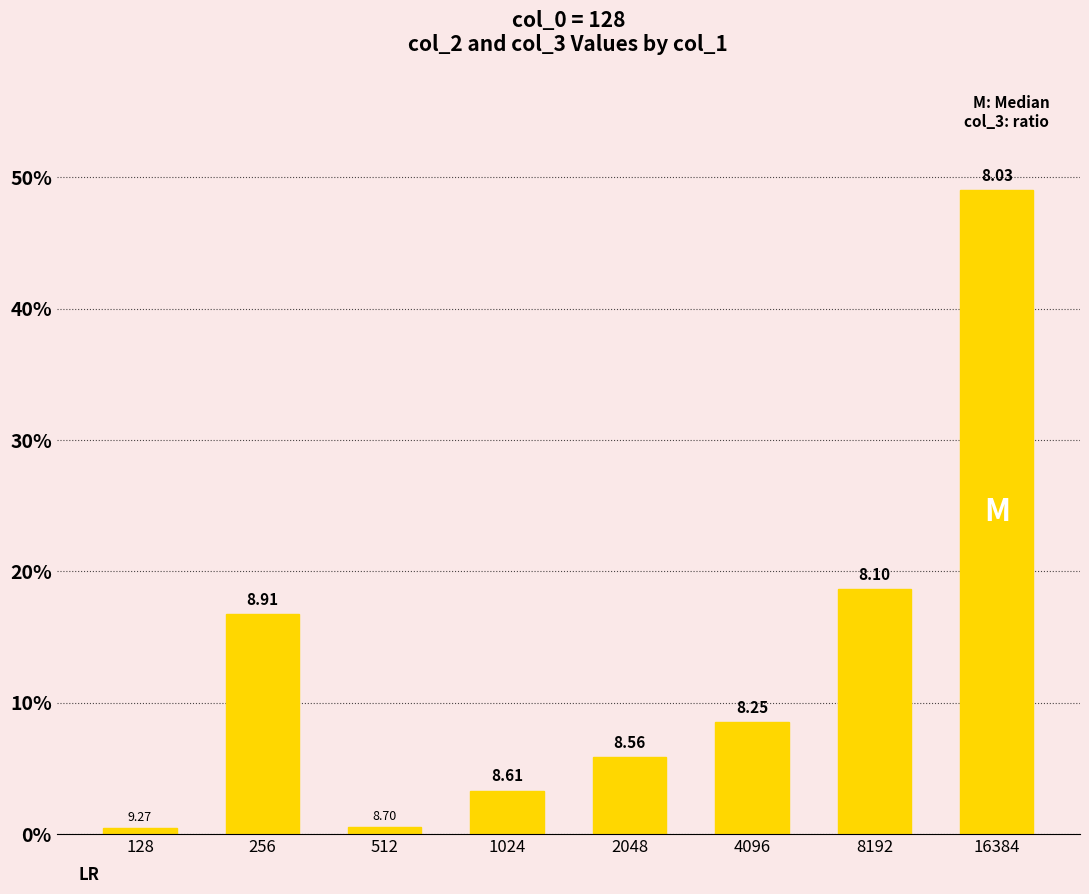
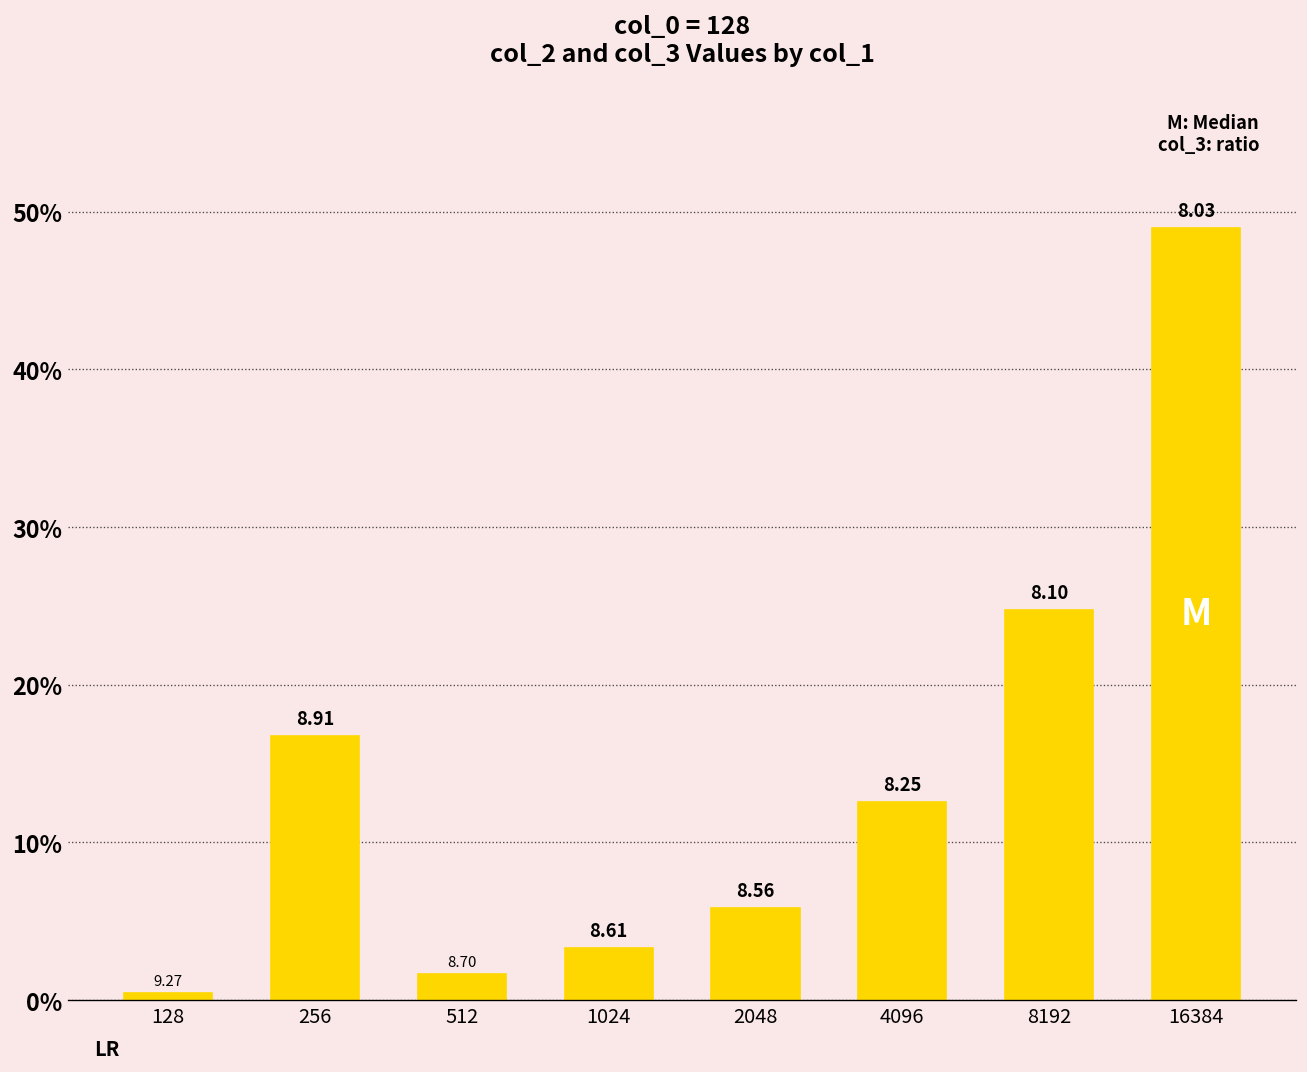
512: 0.5% -> 1.7%
4096: 8.5% -> 12.6%
8192: 18.6% -> 24.7%
